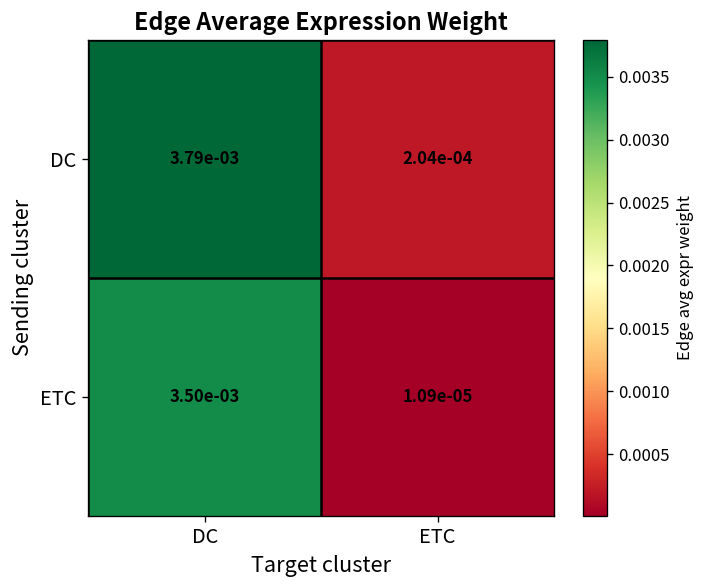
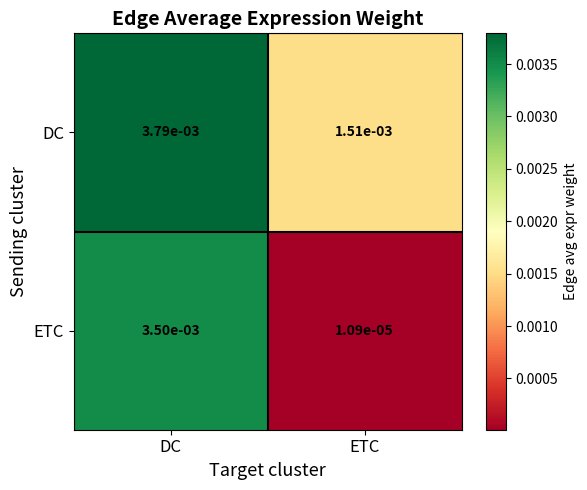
DC, ETC: 2.04e-04 -> 1.51e-03
